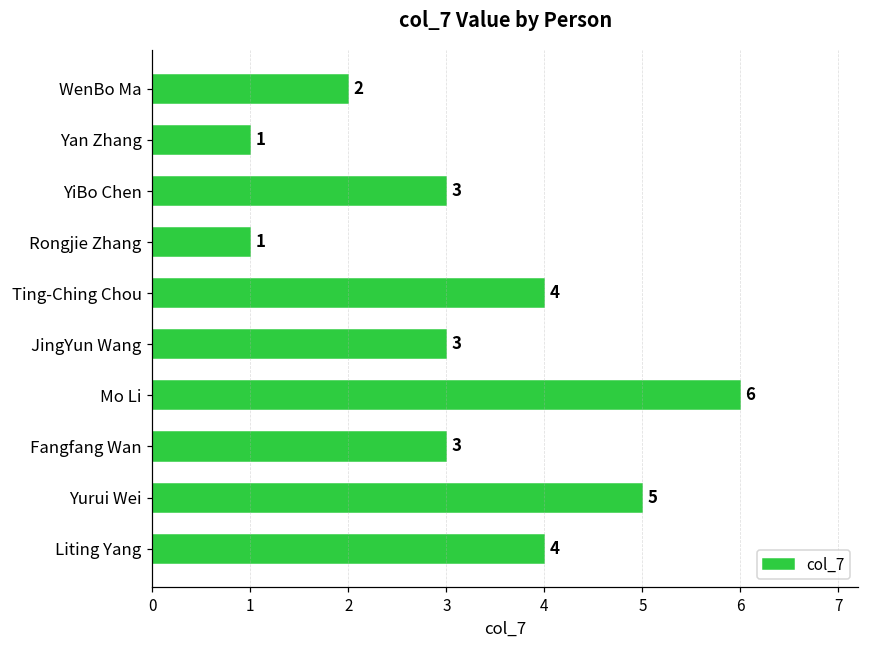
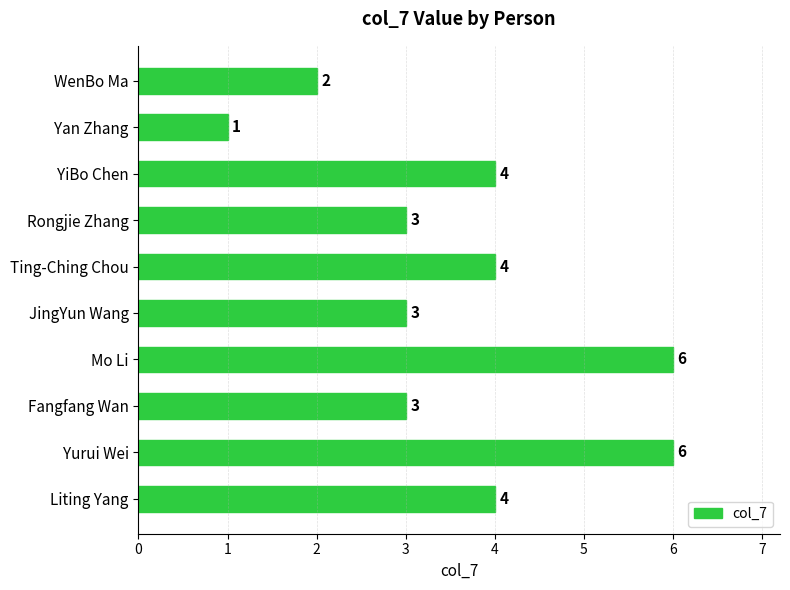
YiBo Chen: 3 -> 4
Rongjie Zhang: 1 -> 3
Yurui Wei: 5 -> 6
